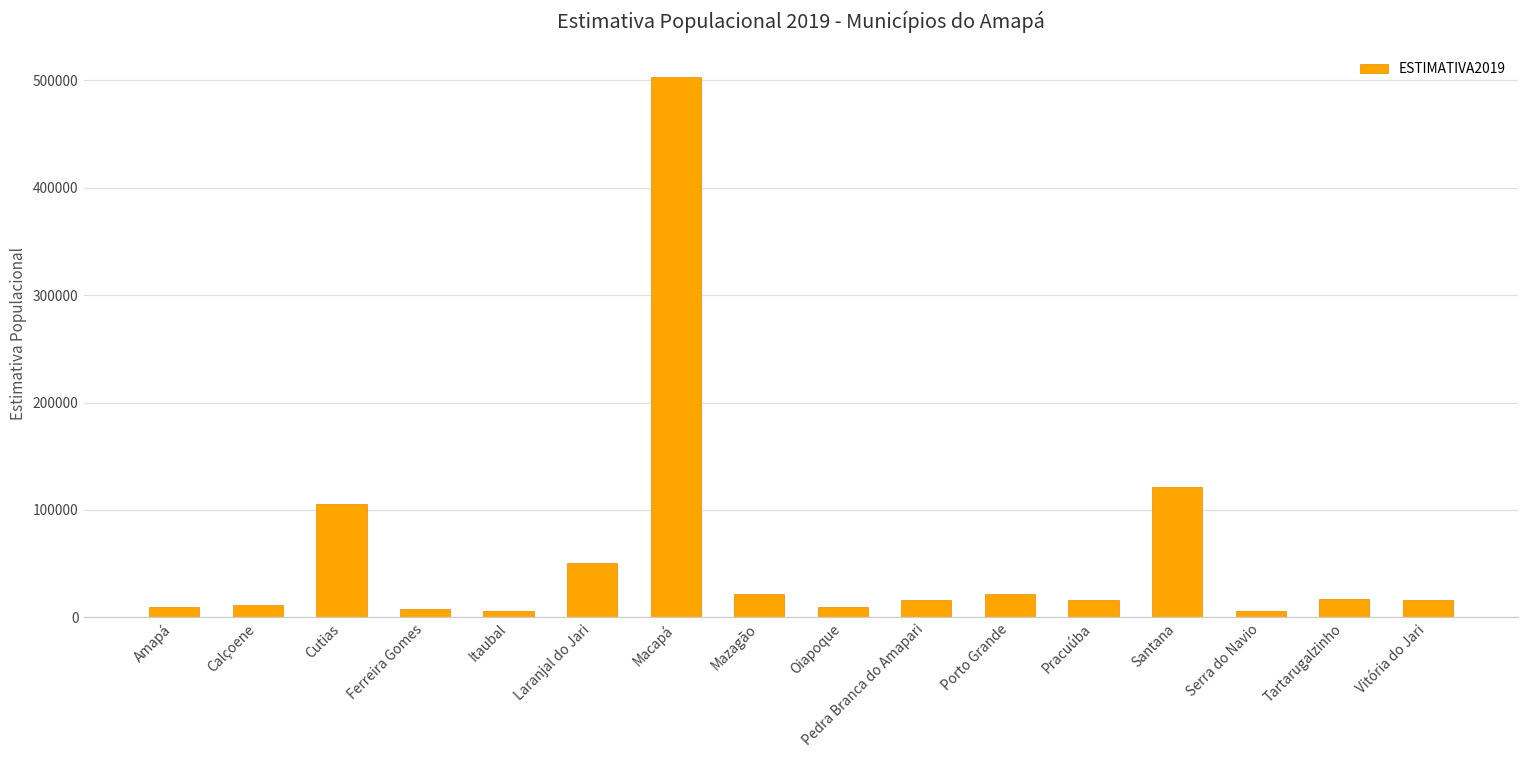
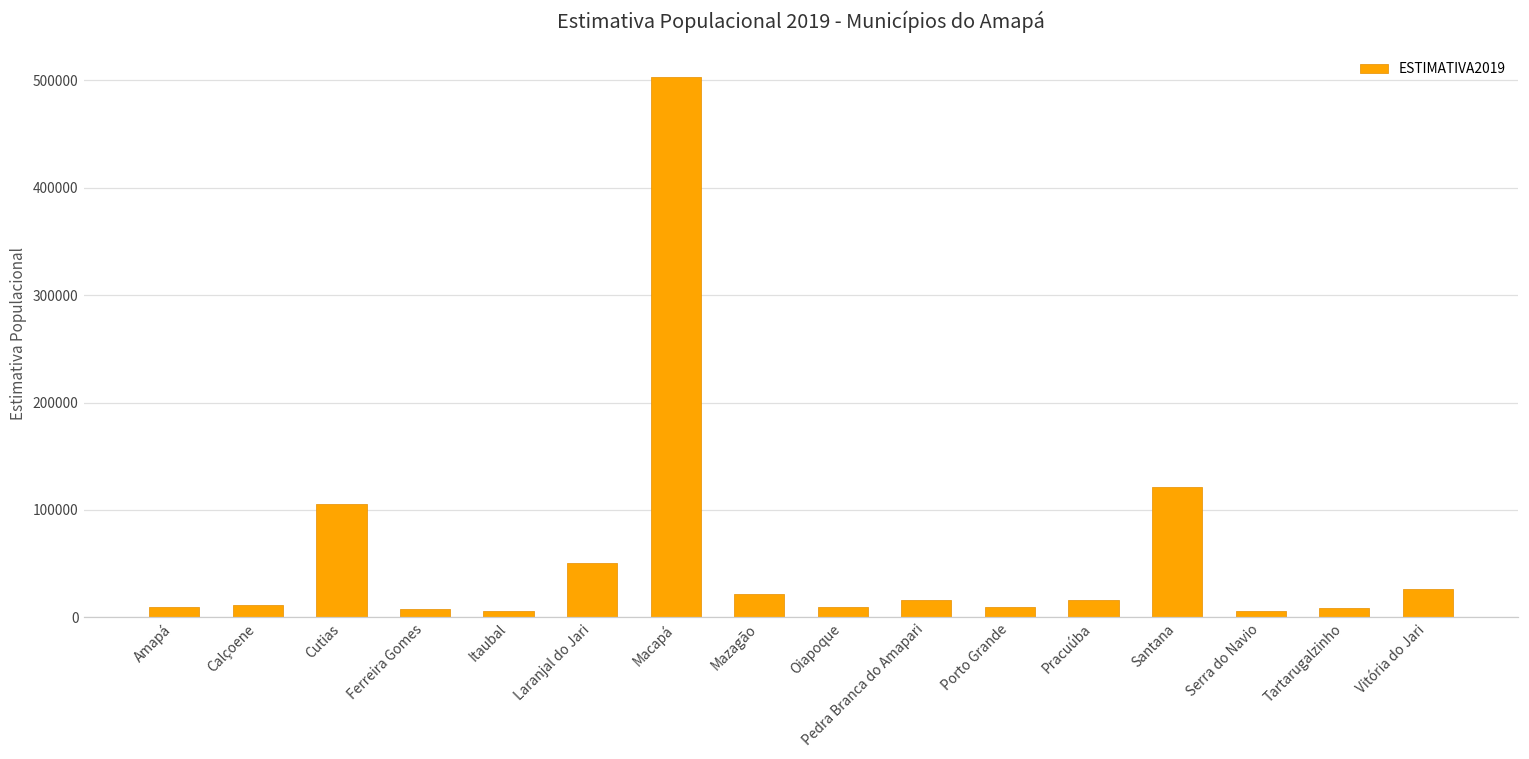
Porto Grande: 20000 -> 10000
Tartarugalzinho: 20000 -> 10000
Vitória do Jari: 20000 -> 30000
